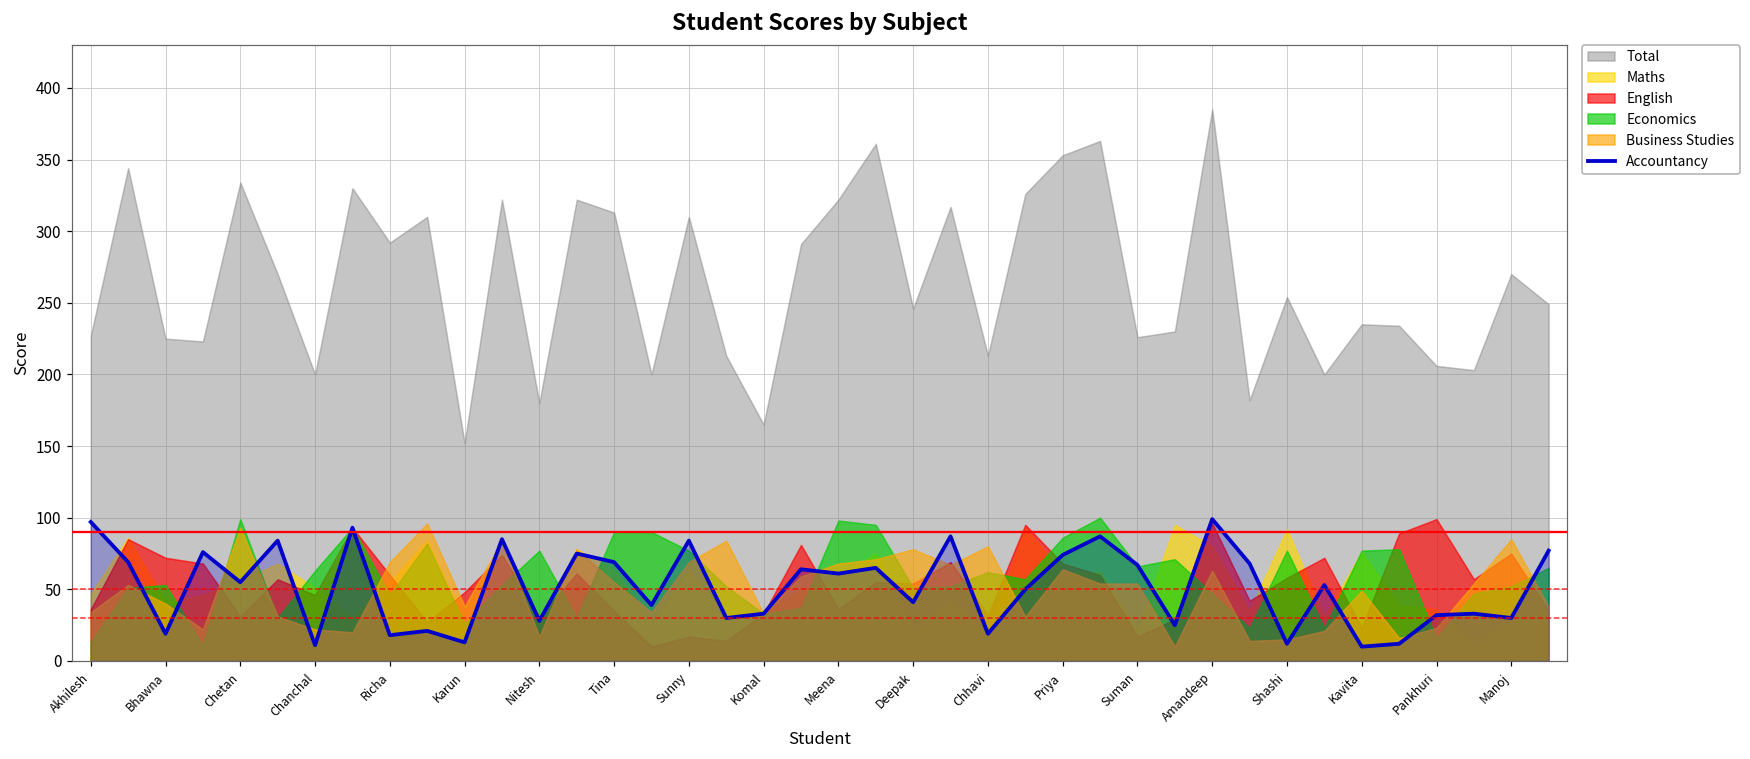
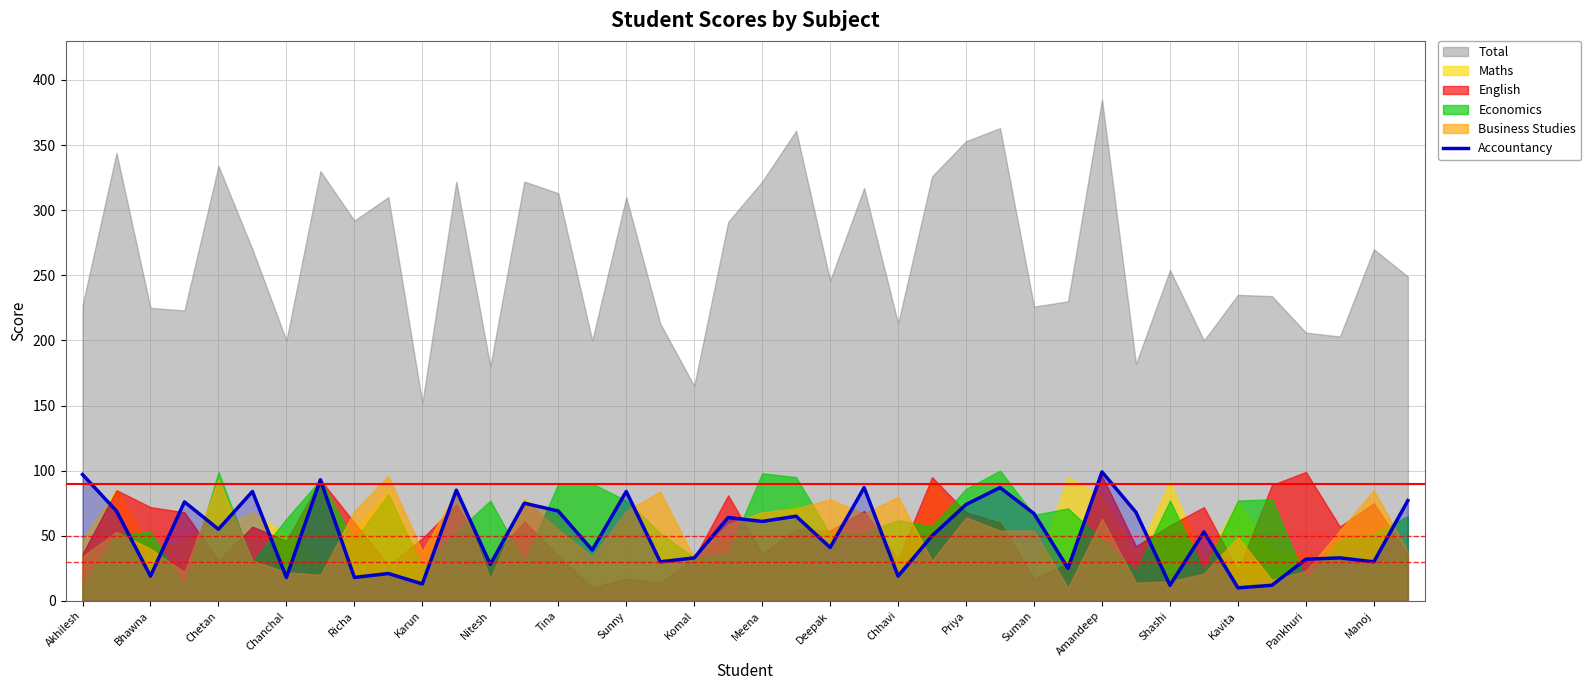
Accountancy, Chanchal: 11 -> 18
